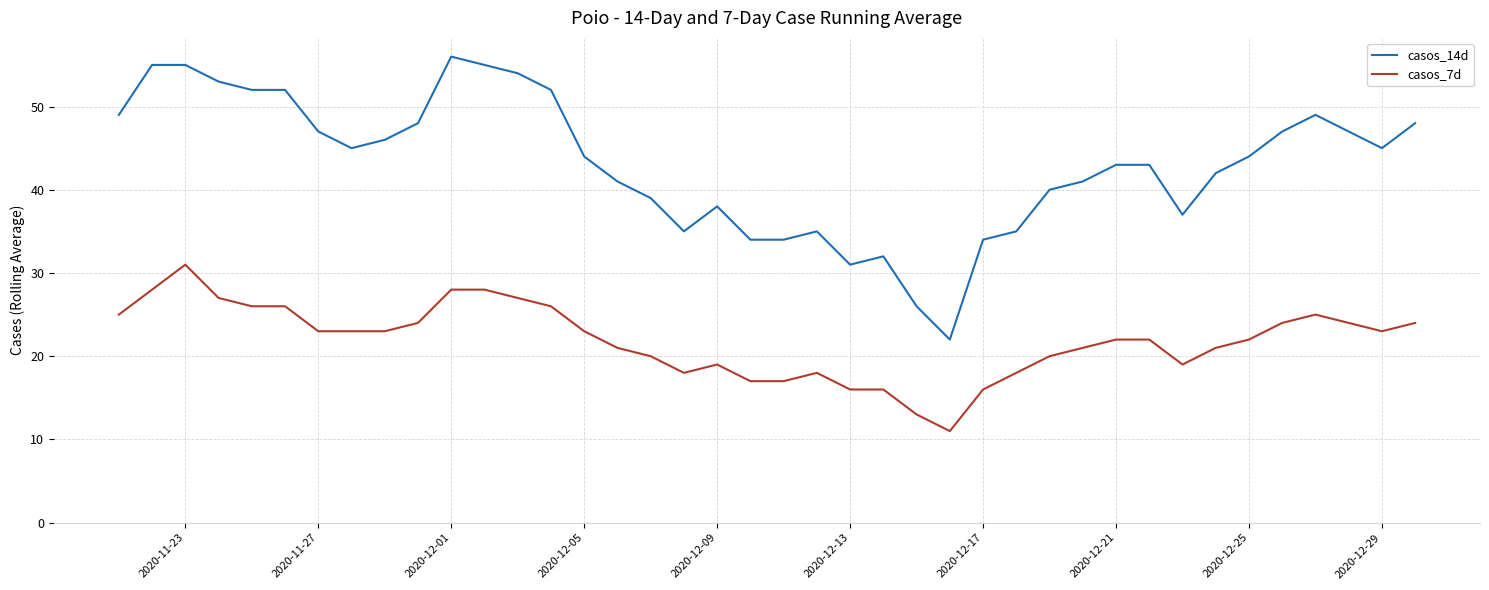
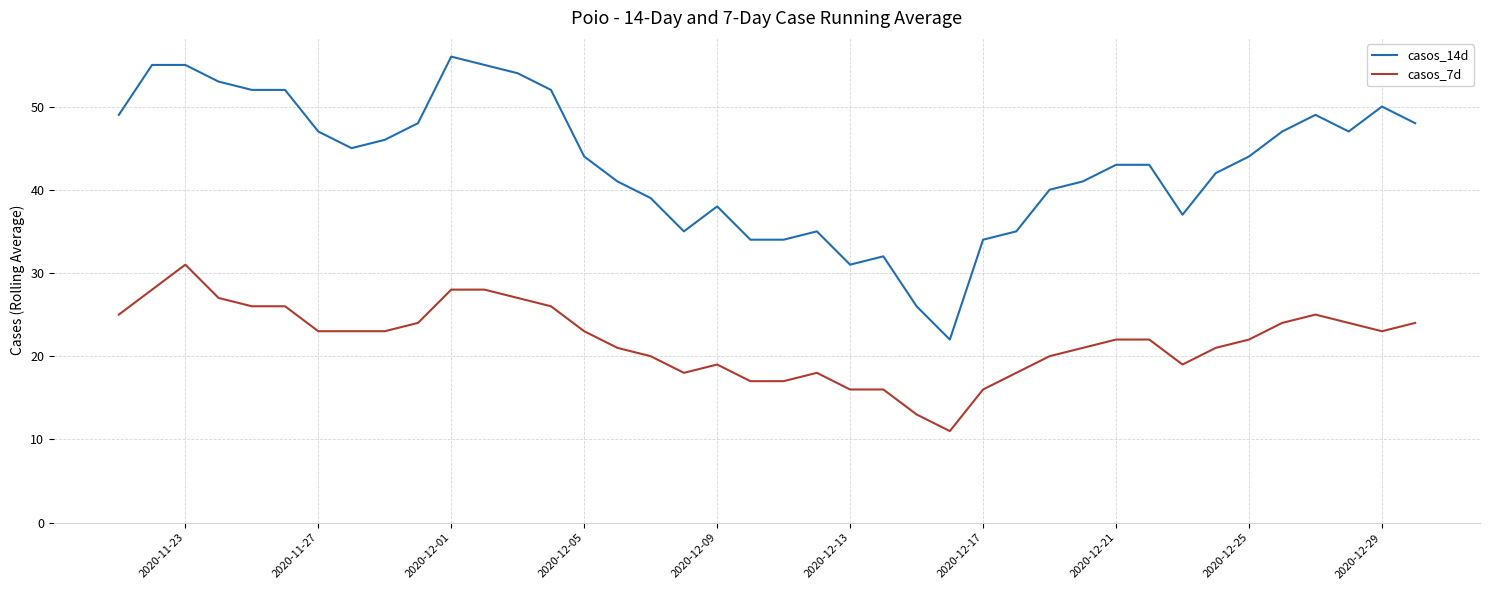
casos_14d, 2020-12-29: 45 -> 50
